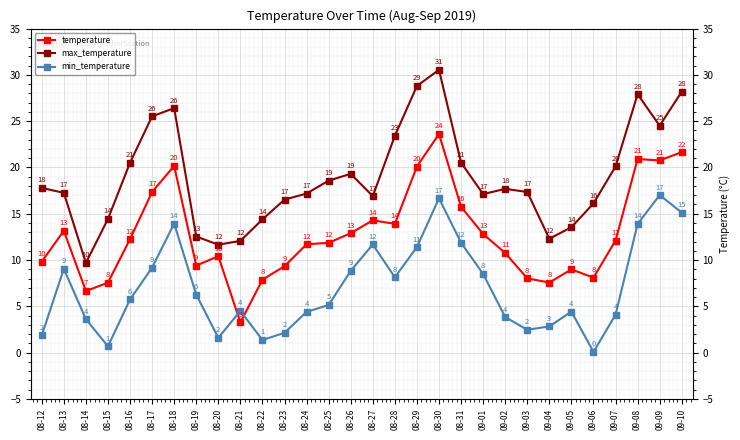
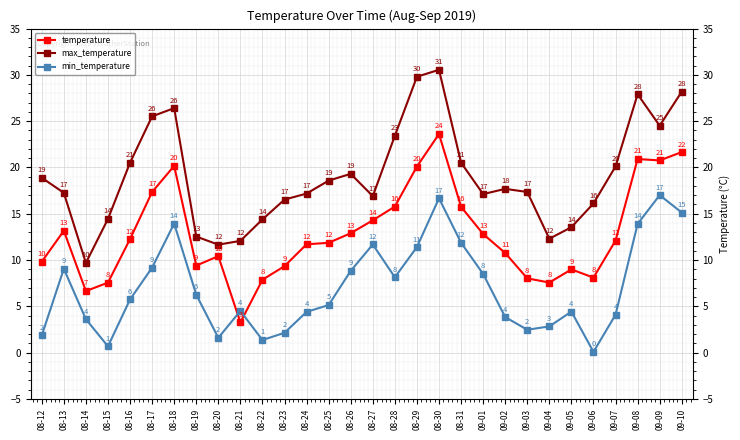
max_temperature, 08-12: 18 -> 19
temperature, 08-28: 14 -> 16
max_temperature, 08-29: 29 -> 30
